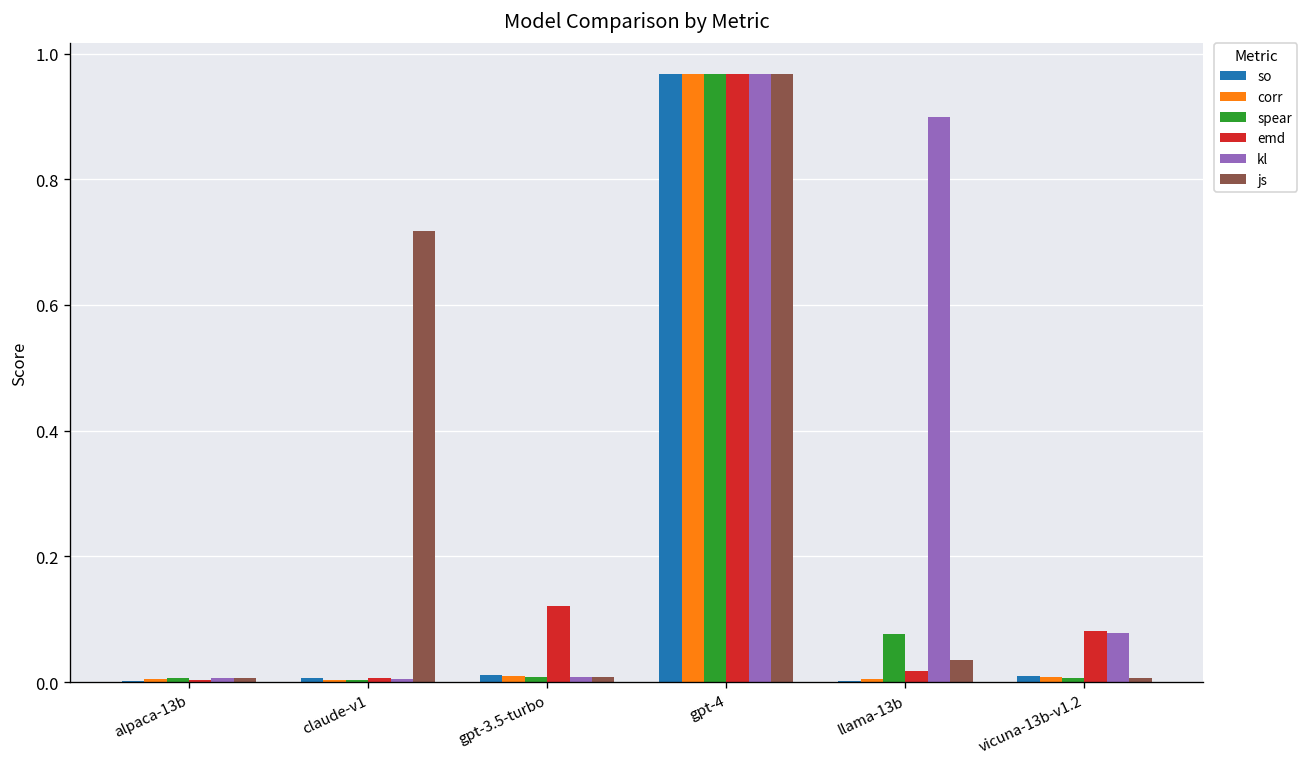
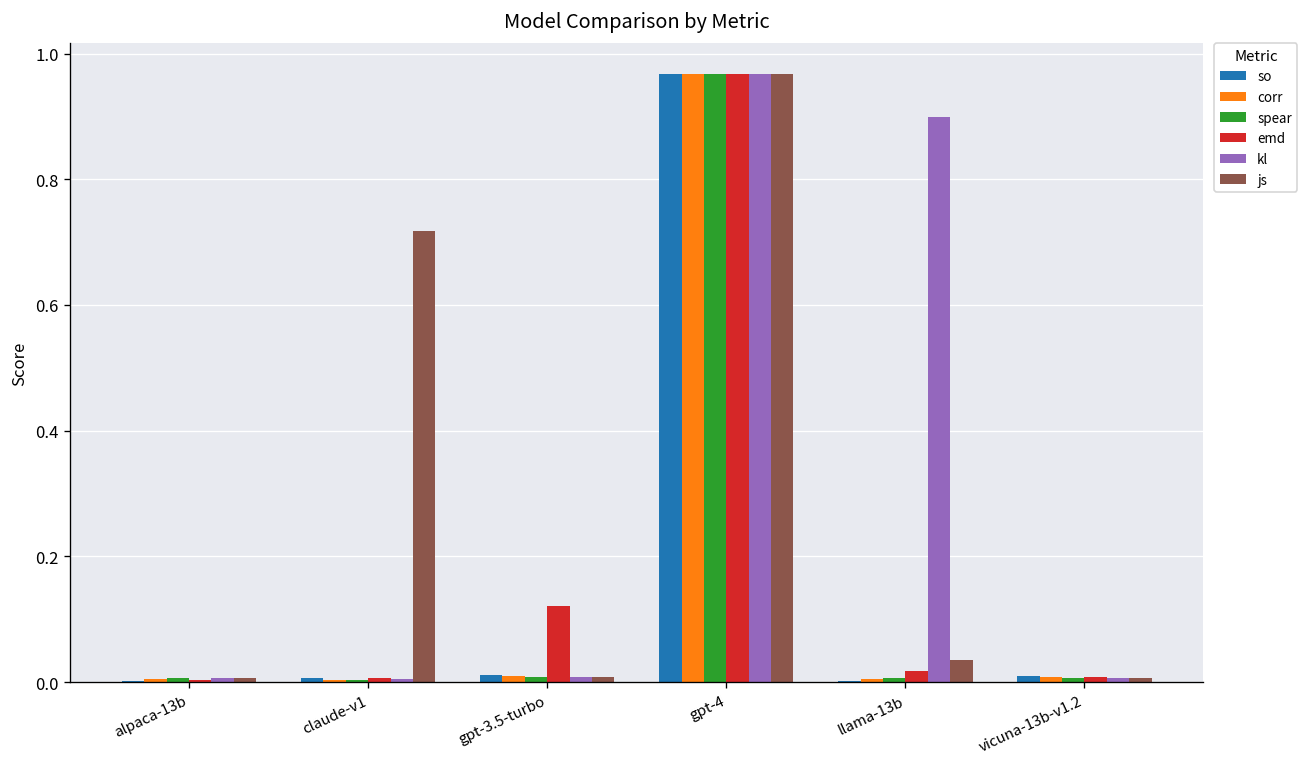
spear, llama-13b: 0.08 -> 0.01
emd, vicuna-13b-v1.2: 0.08 -> 0.01
kl, vicuna-13b-v1.2: 0.08 -> 0.01
